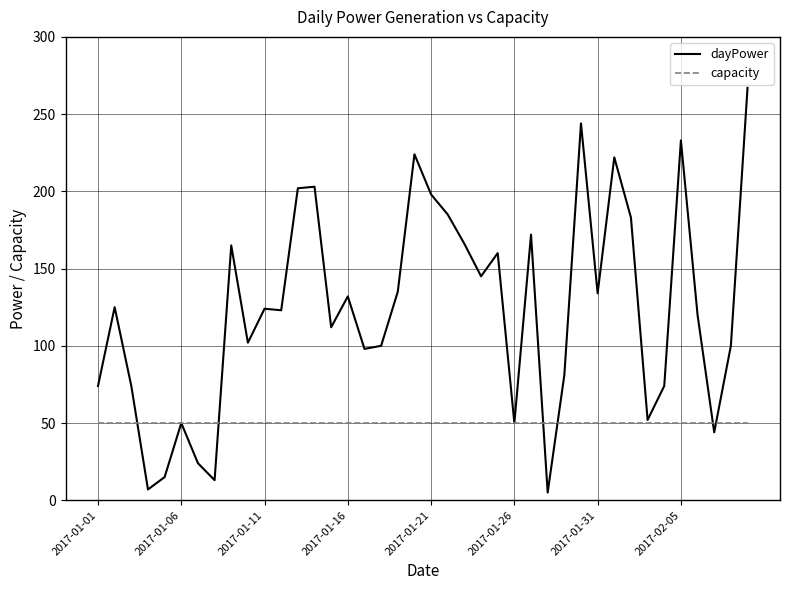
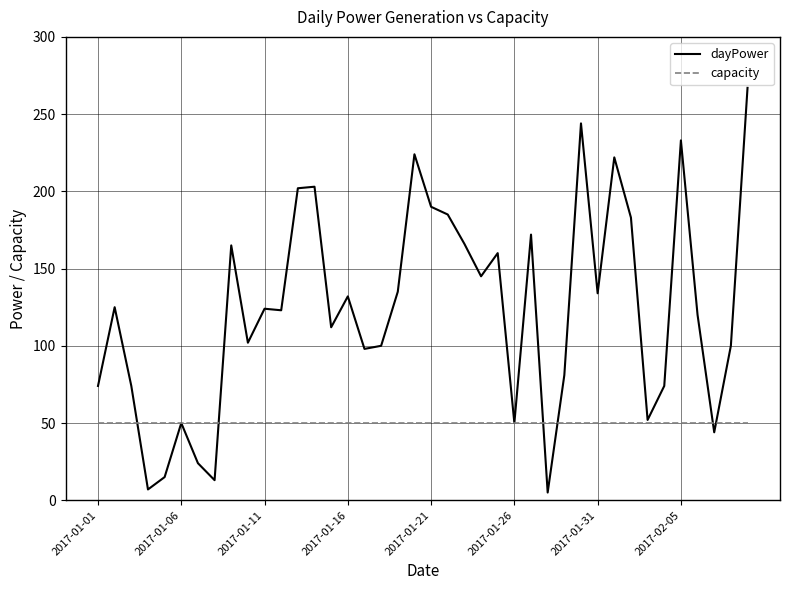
dayPower, 2017-01-21: 198 -> 190
